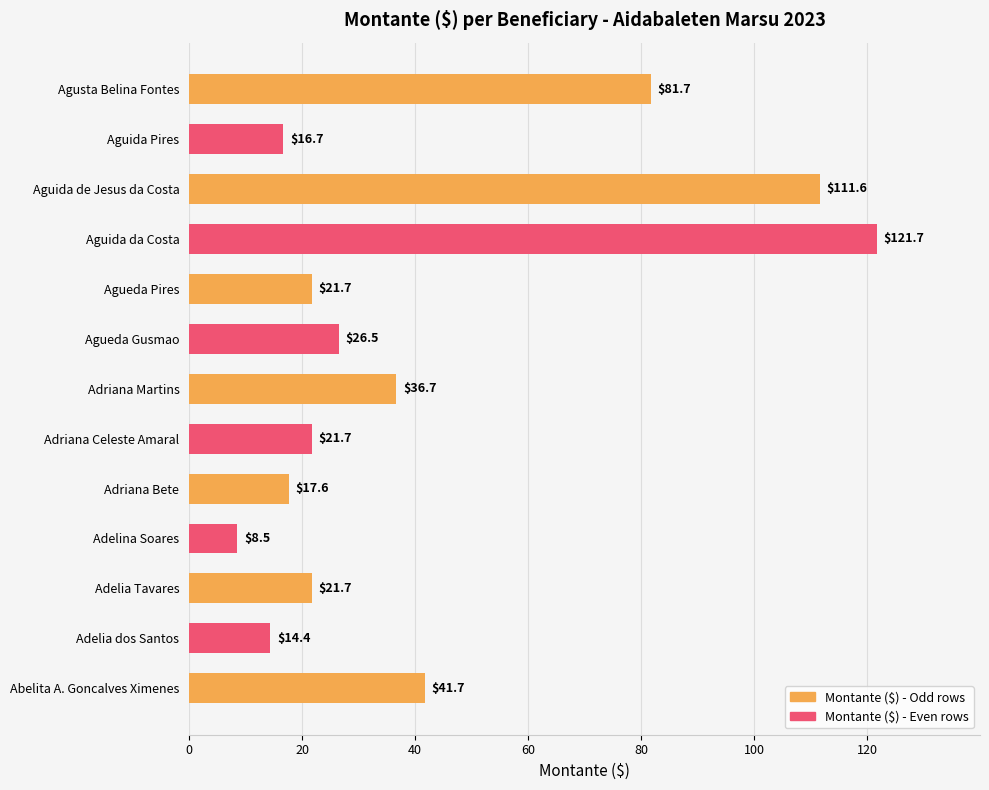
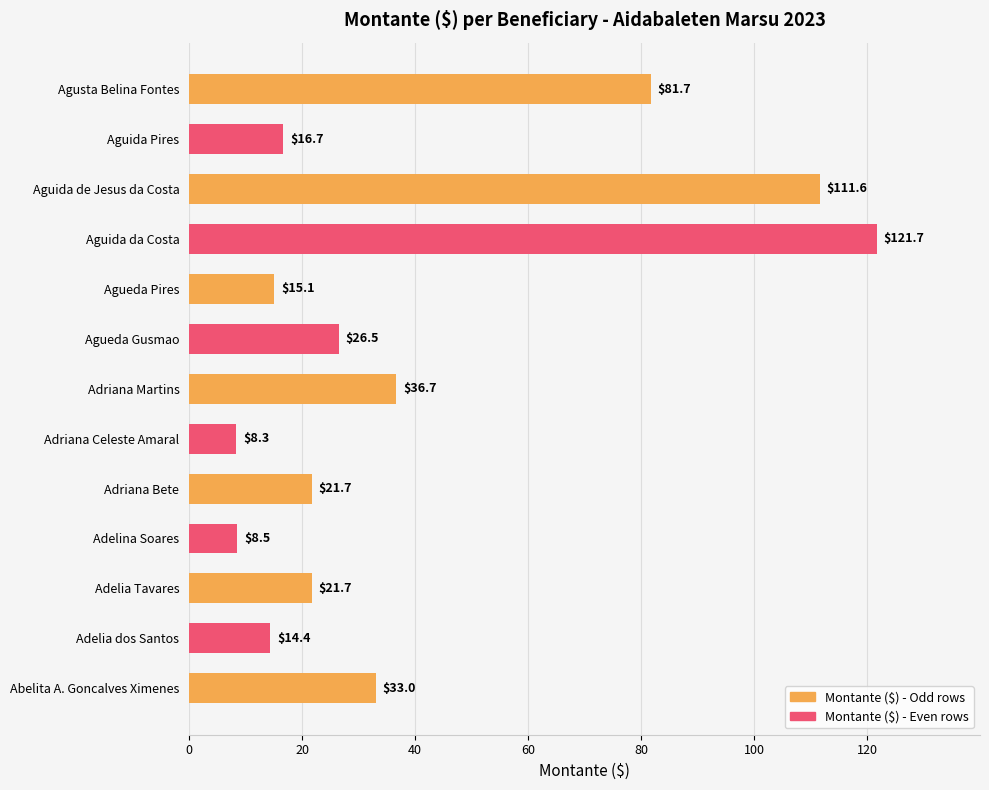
Agueda Pires: $21.7 -> $15.1
Adriana Celeste Amaral: $21.7 -> $8.3
Adriana Bete: $17.6 -> $21.7
Abelita A. Goncalves Ximenes: $41.7 -> $33.0
